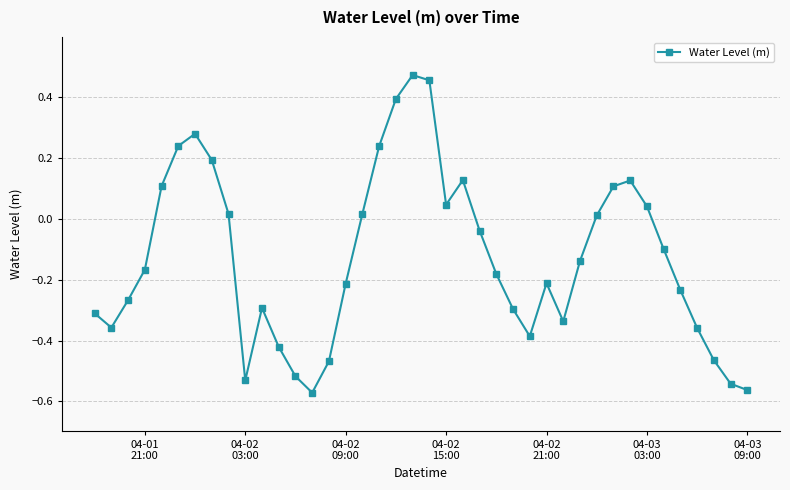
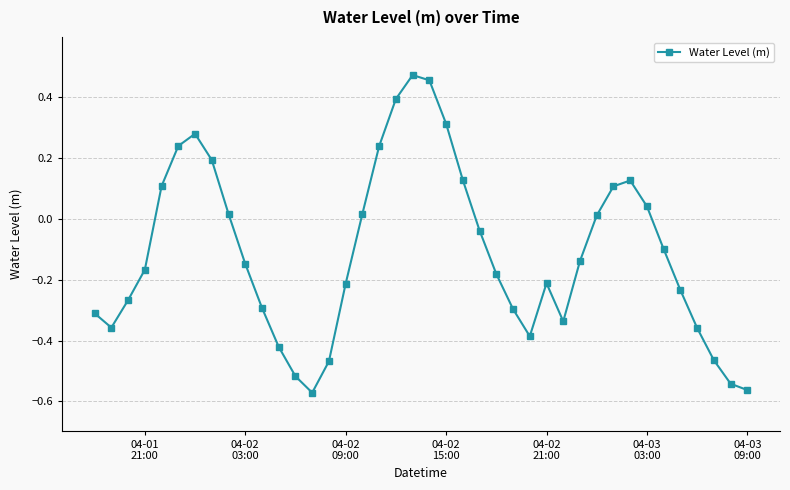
04-02 03:00: -0.53 -> -0.15
04-02 15:00: 0.05 -> 0.31
